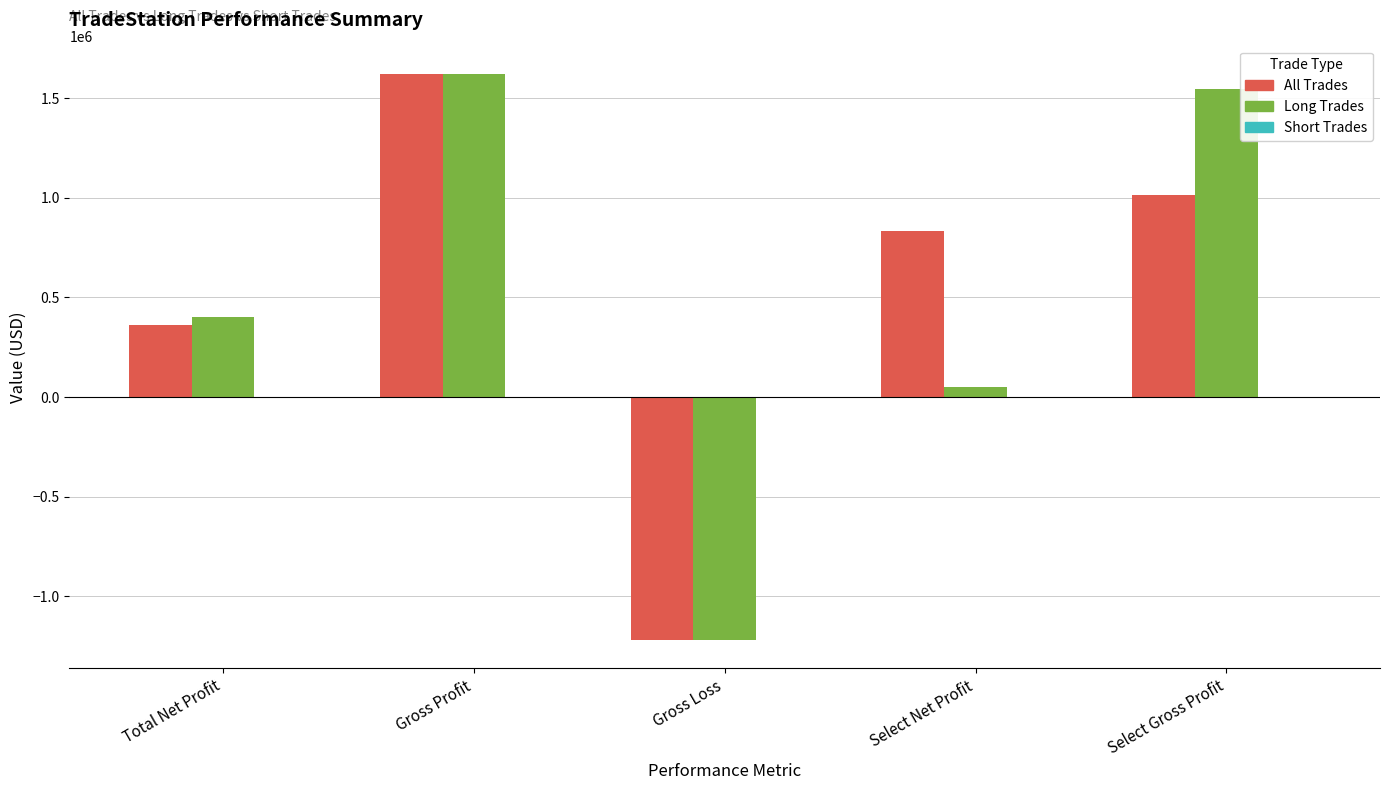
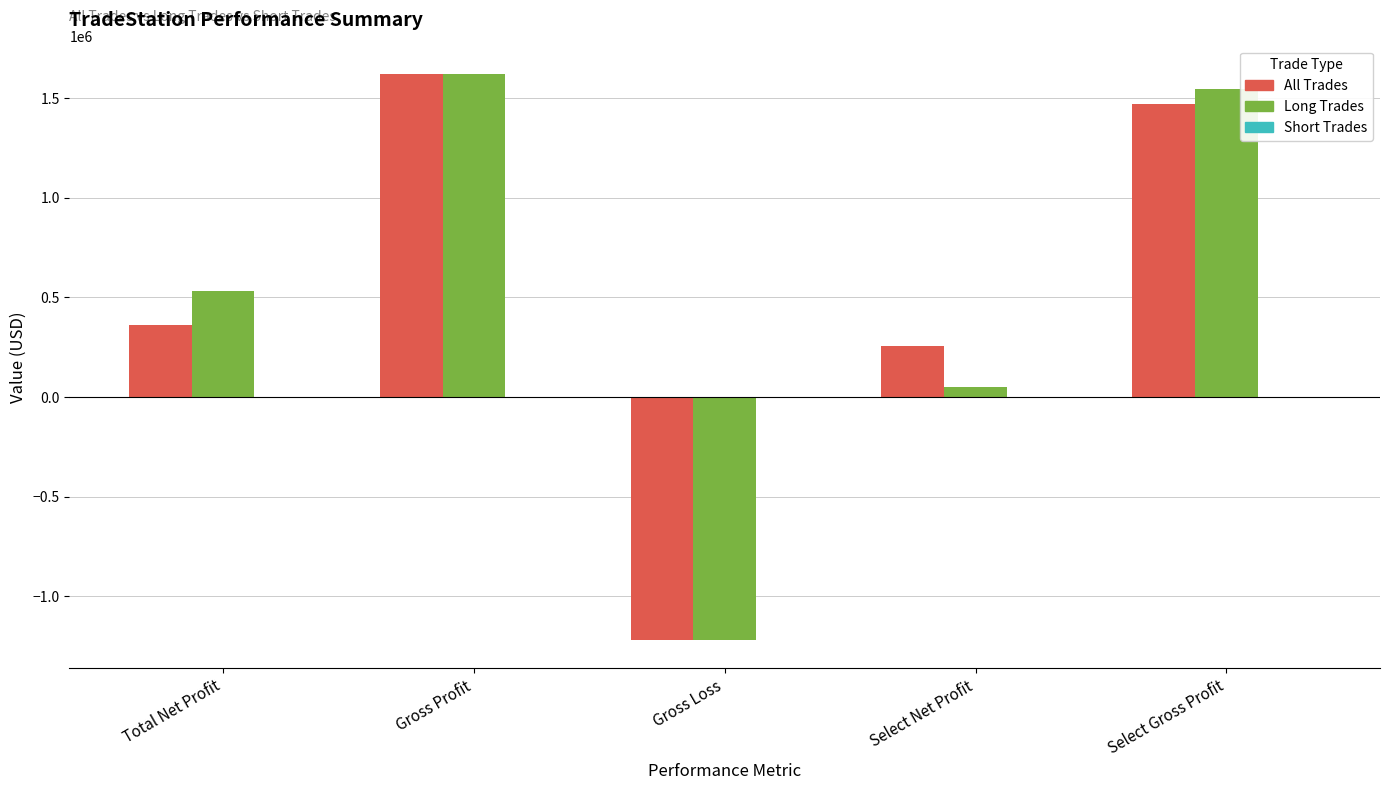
Long Trades, Total Net Profit: 400000 -> 530000
All Trades, Select Net Profit: 830000 -> 260000
All Trades, Select Gross Profit: 1010000 -> 1470000
